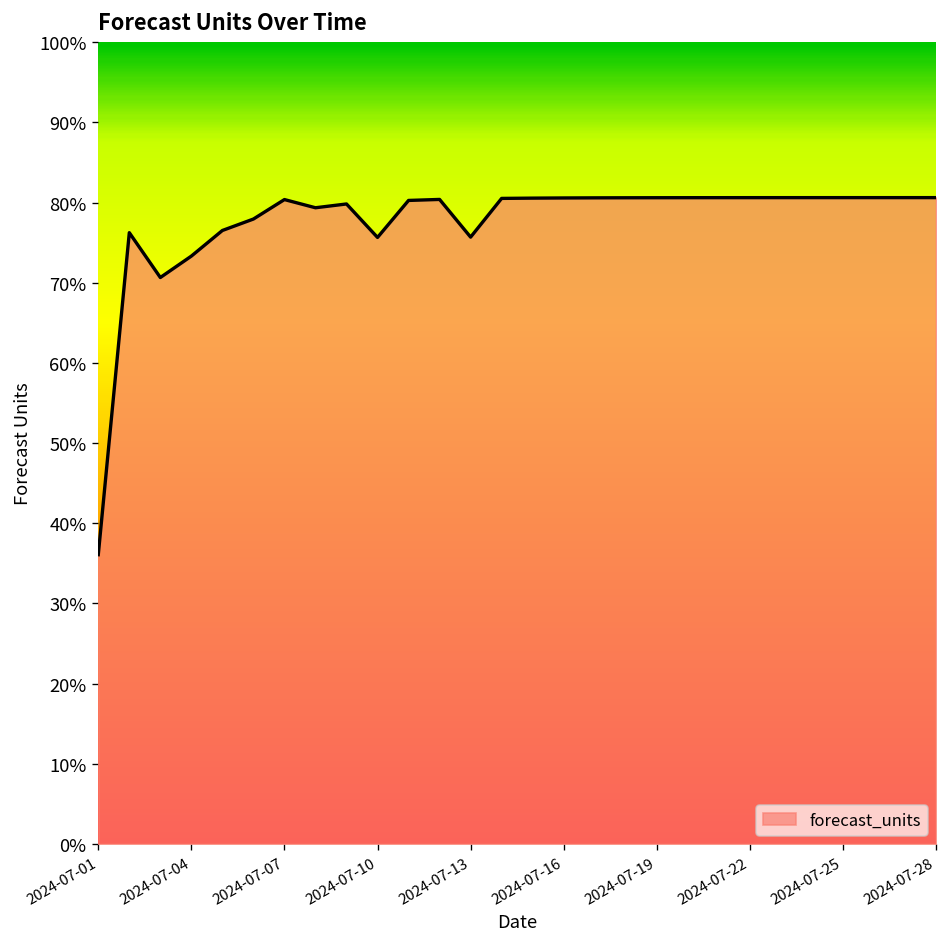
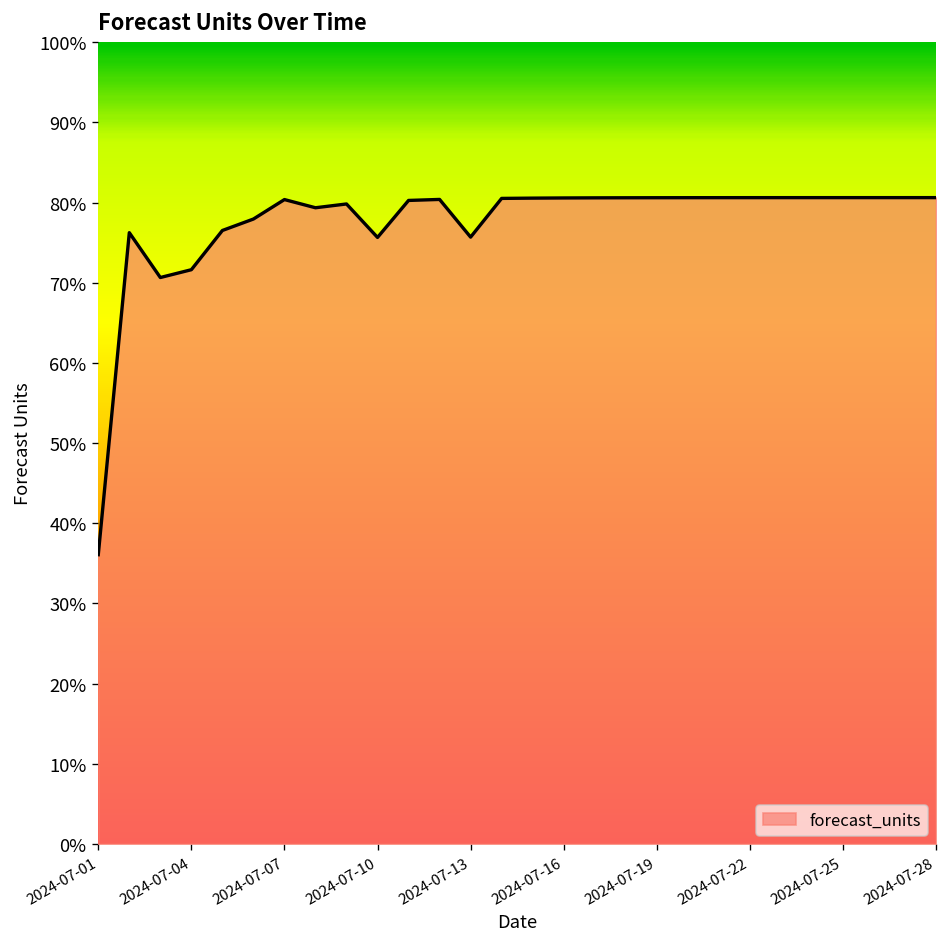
2024-07-04: 73% -> 72%
